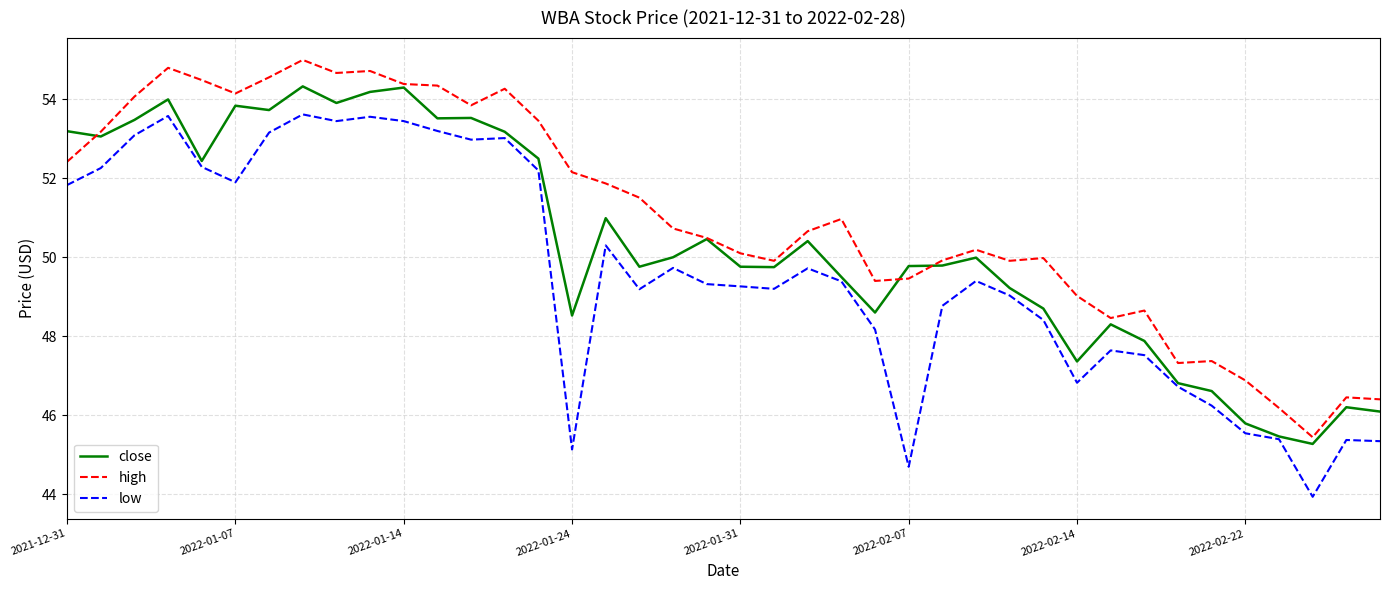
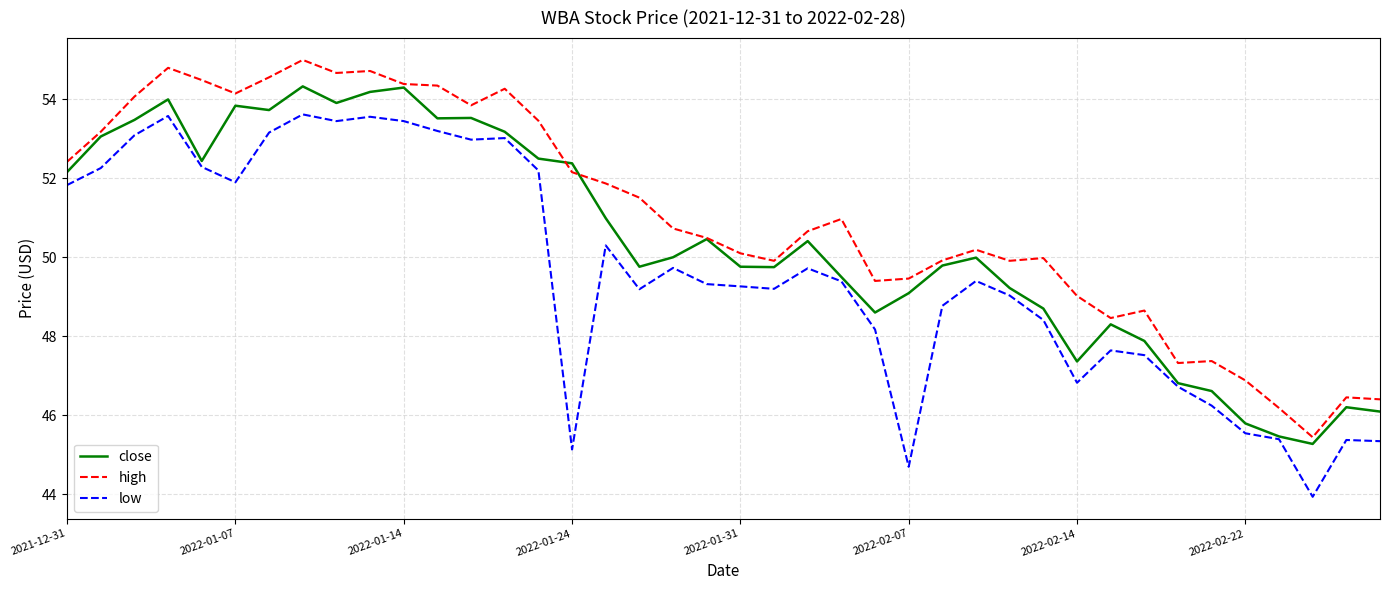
close, 2021-12-31: 53.2 -> 52.2
close, 2022-01-24: 48.5 -> 52.4
close, 2022-02-07: 49.8 -> 49.1
